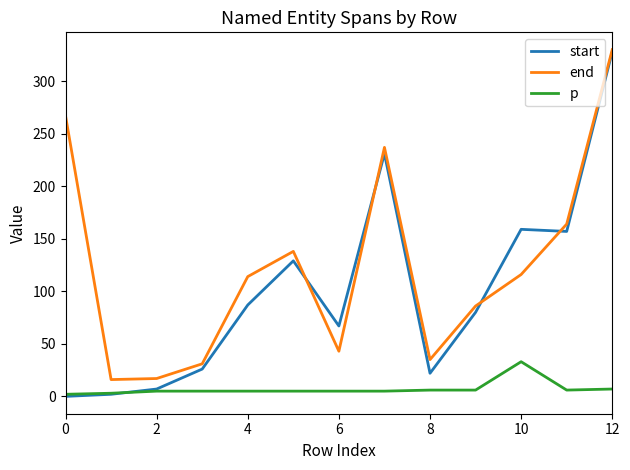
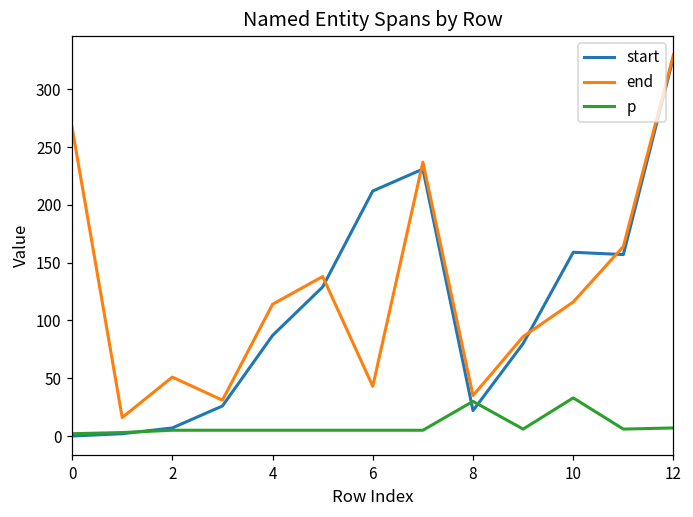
end, 2: 17 -> 51
start, 6: 67 -> 212
p, 8: 6 -> 30
